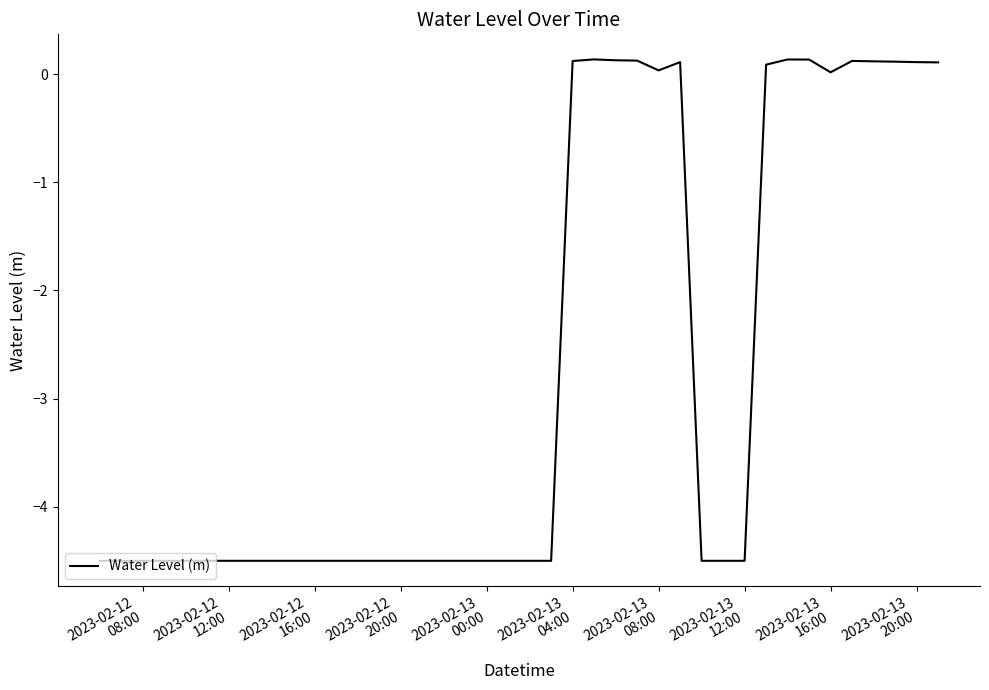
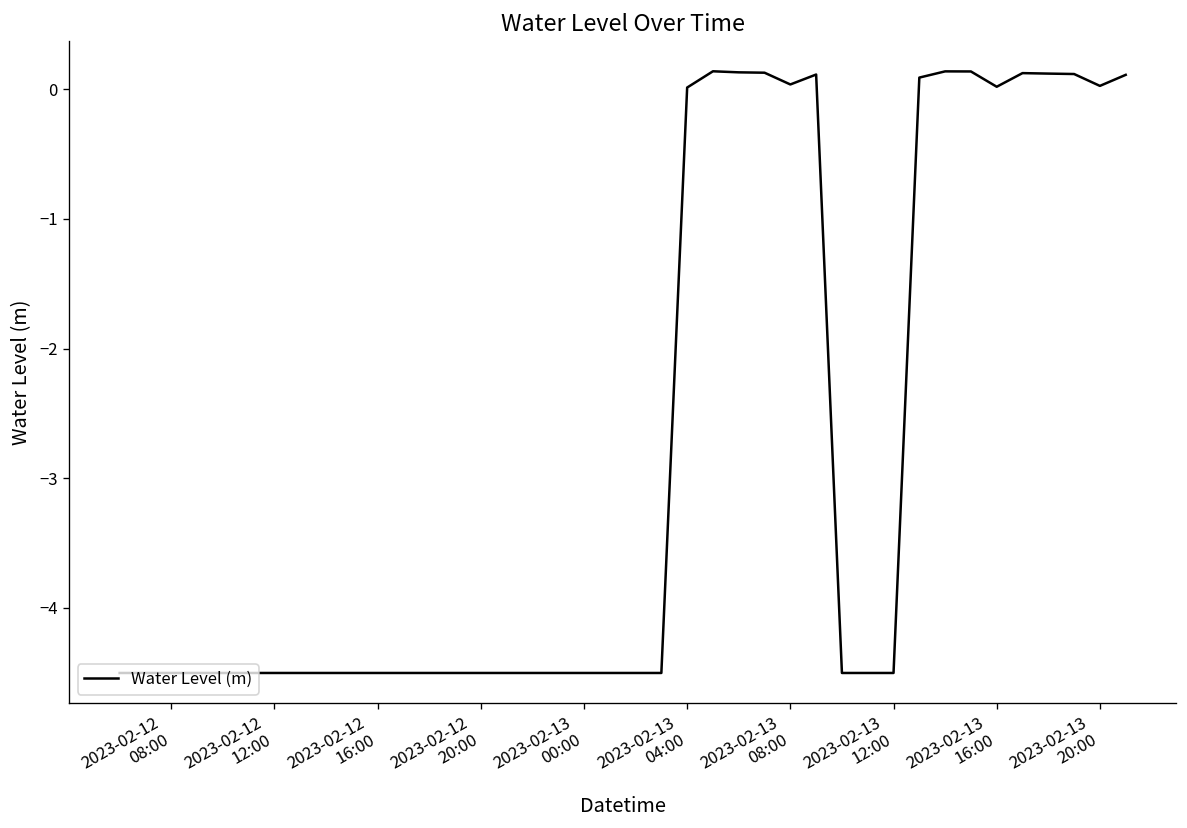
2023-02-13 04:00: 0.12 -> 0.01
2023-02-13 20:00: 0.11 -> 0.03
